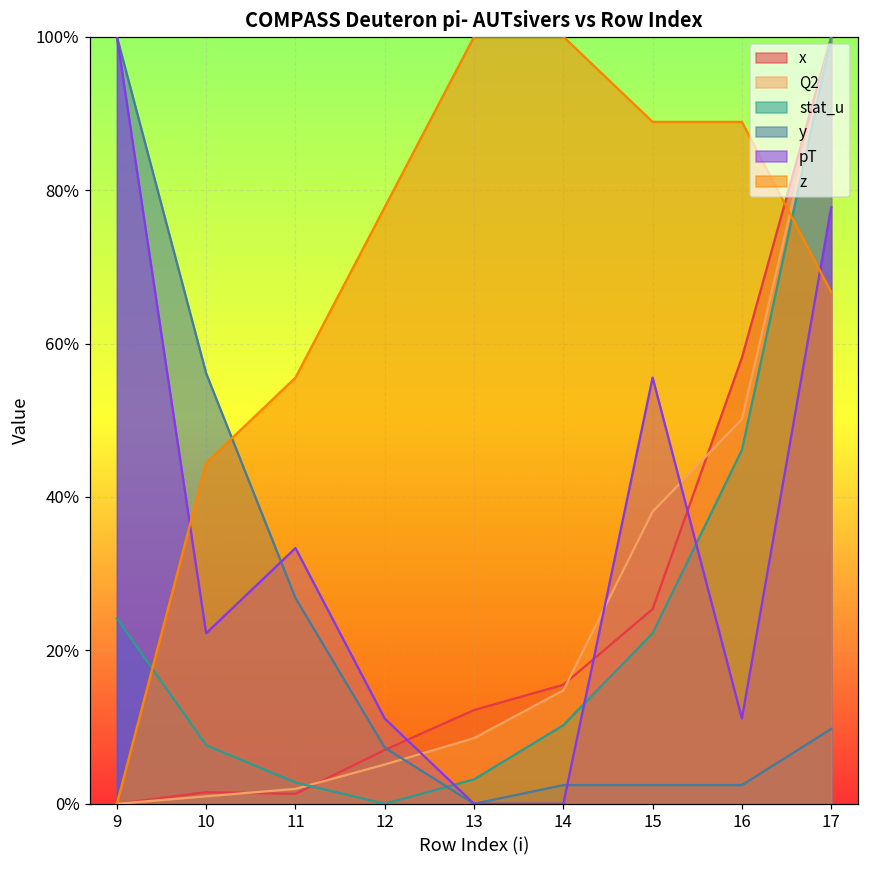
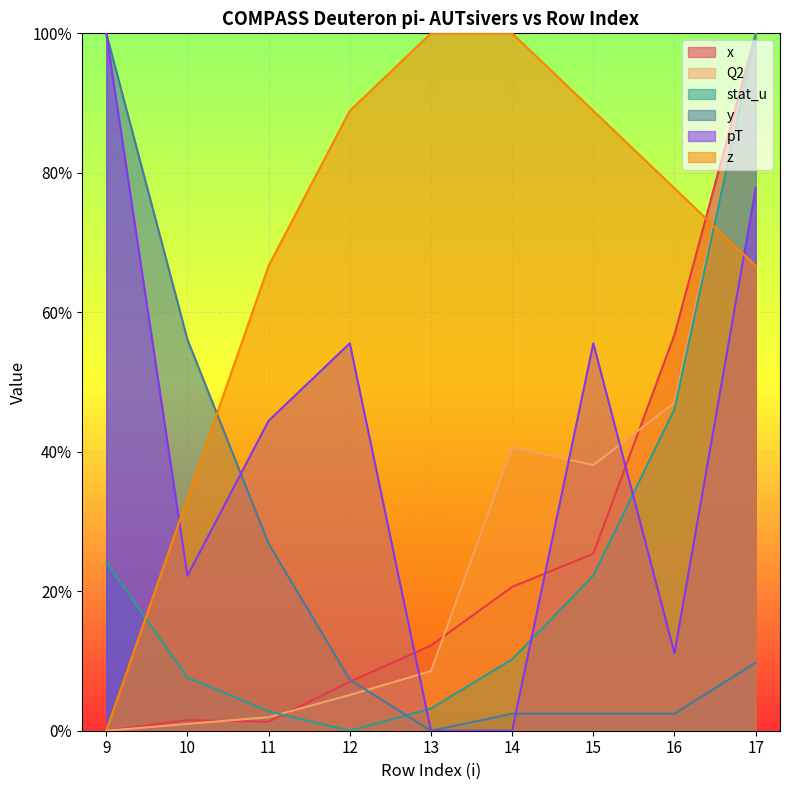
z, 10: 44% -> 33%
pT, 11: 33% -> 44%
z, 11: 56% -> 67%
pT, 12: 11% -> 56%
z, 12: 78% -> 89%
x, 14: 16% -> 21%
Q2, 14: 15% -> 41%
x, 16: 58% -> 57%
Q2, 16: 50% -> 47%
z, 16: 89% -> 78%
